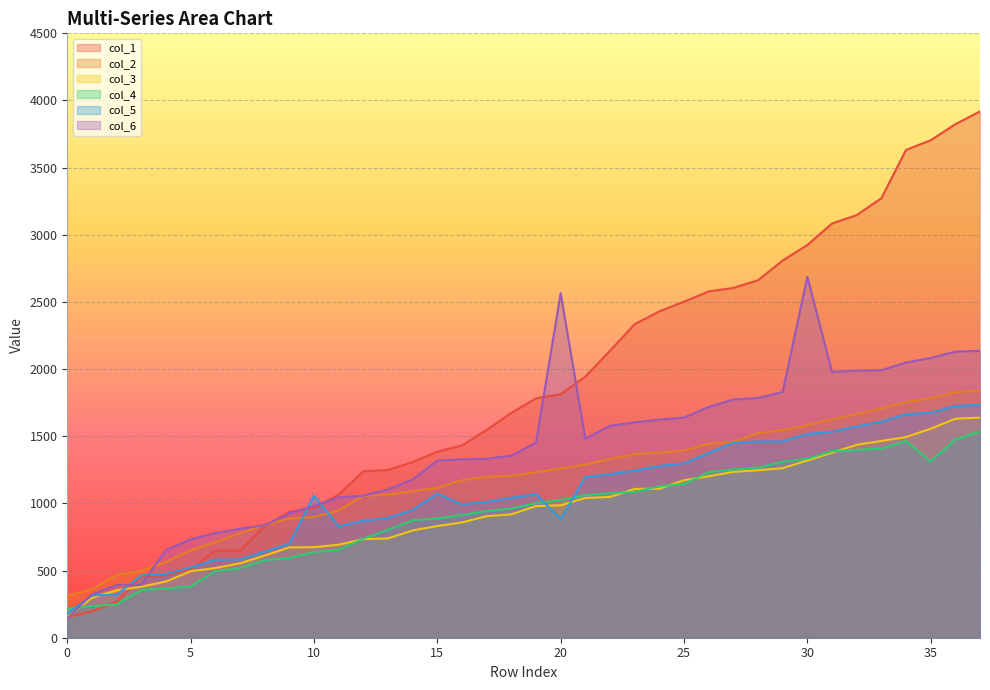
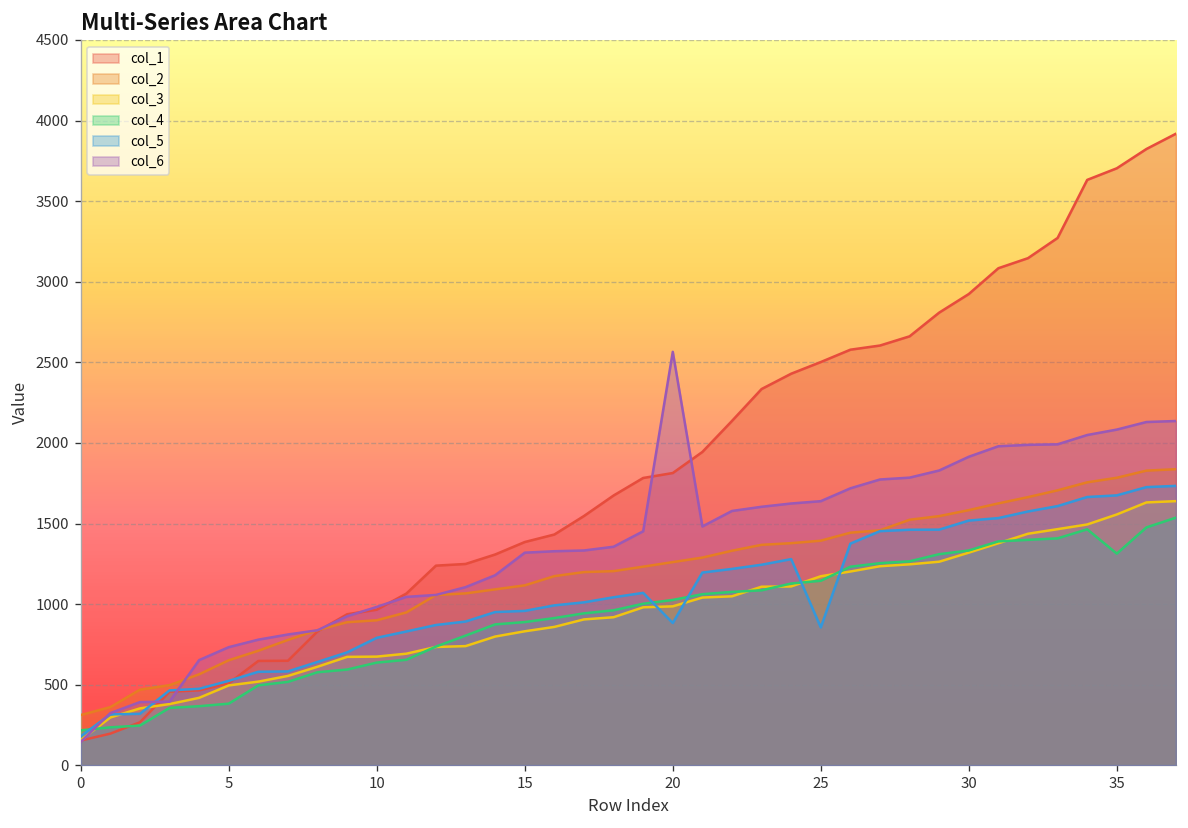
col_5, 10: 1060 -> 790
col_5, 15: 1070 -> 960
col_5, 25: 1300 -> 860
col_6, 30: 2690 -> 1910
